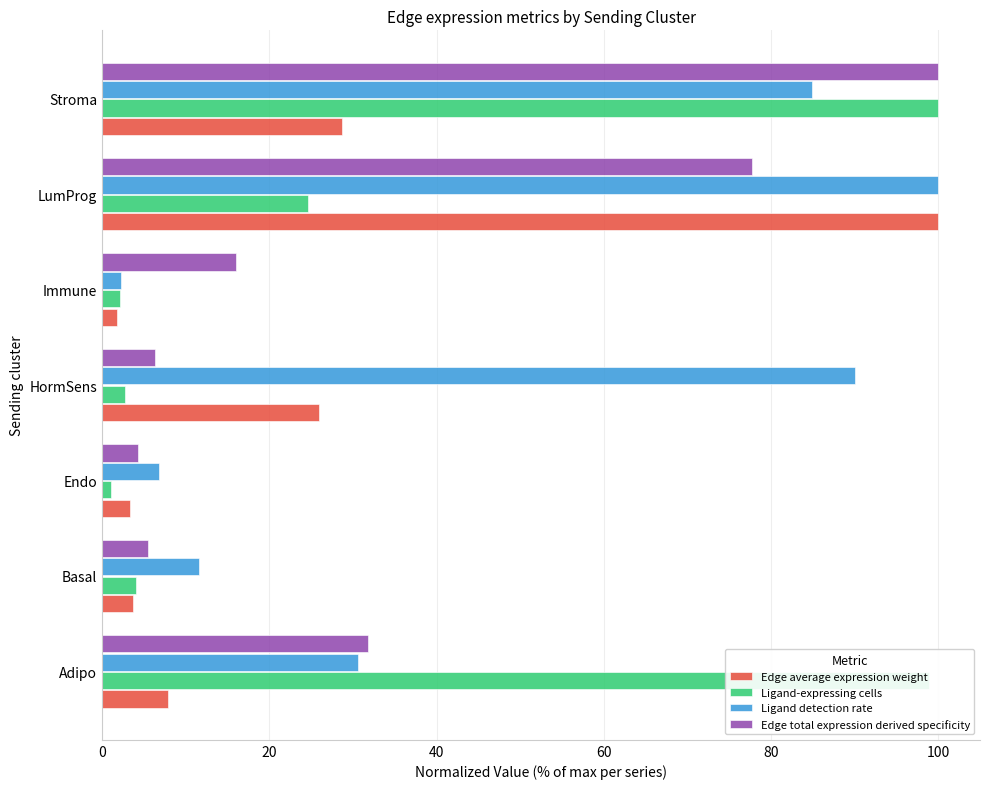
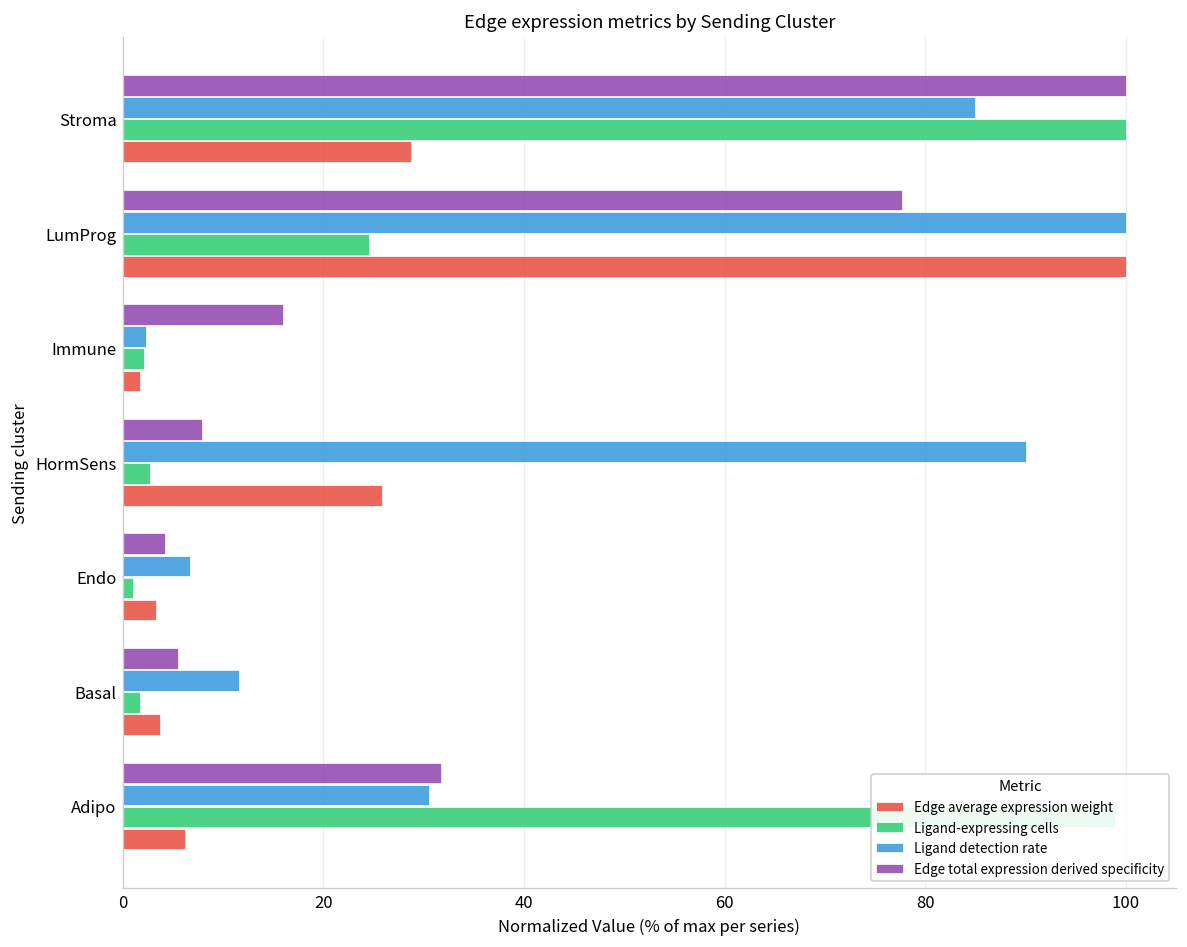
Edge total expression derived specificity, HormSens: 6 -> 8
Ligand-expressing cells, Basal: 4 -> 2
Edge average expression weight, Adipo: 8 -> 6
